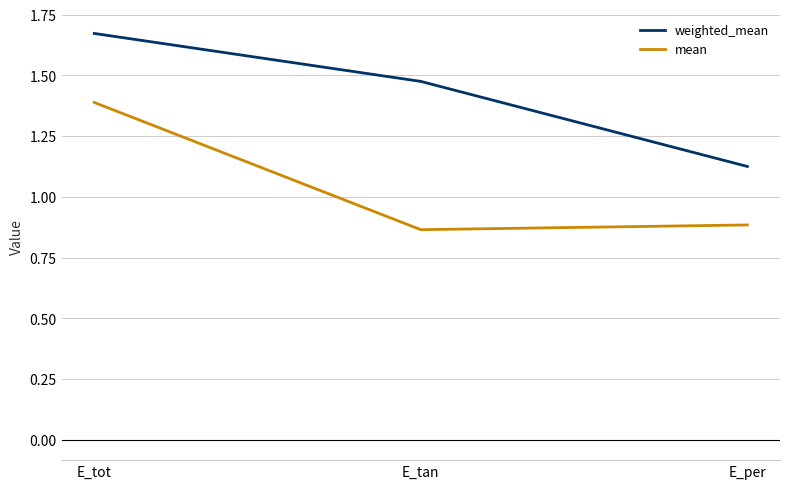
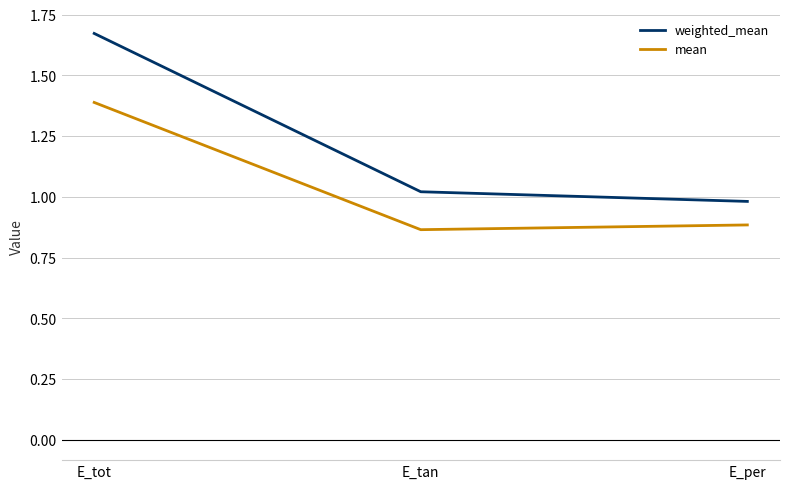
weighted_mean, E_tan: 1.48 -> 1.02
weighted_mean, E_per: 1.13 -> 0.98
